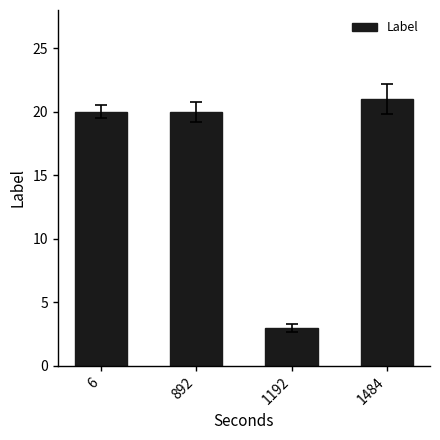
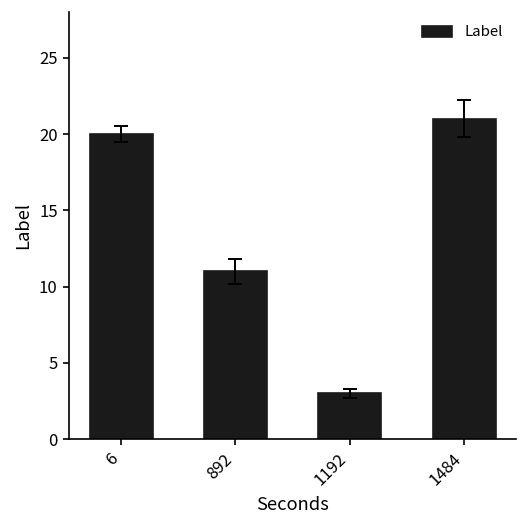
Label, 892: 20 -> 11
